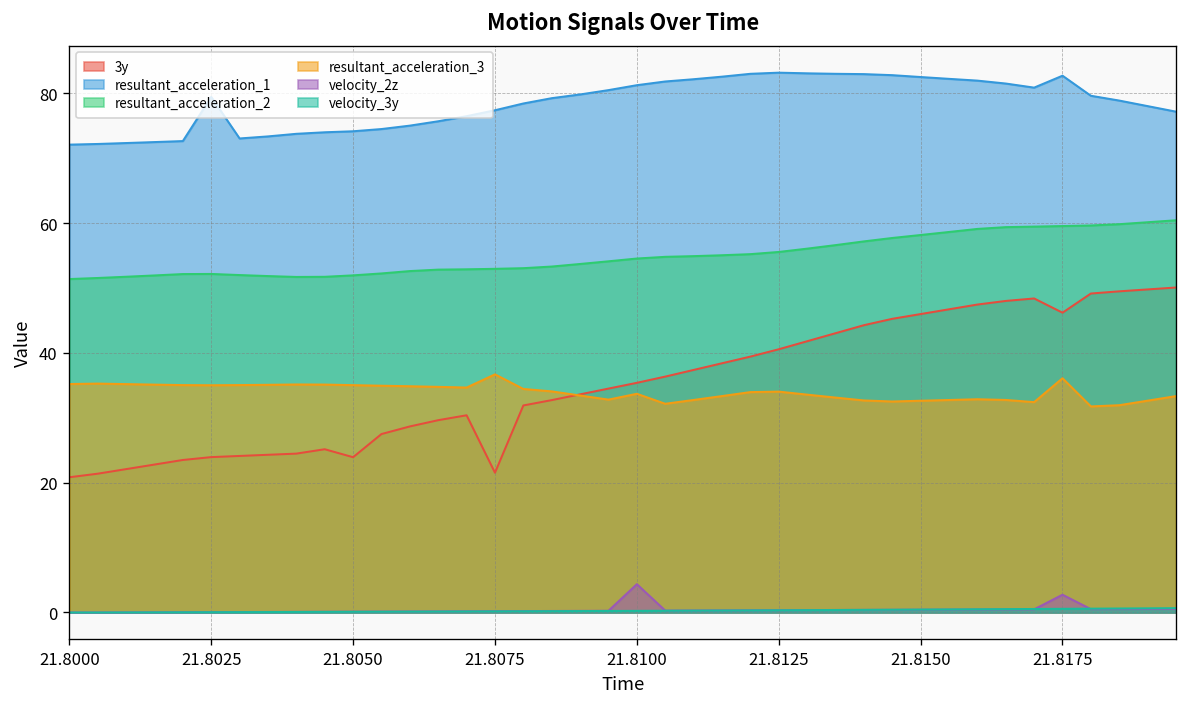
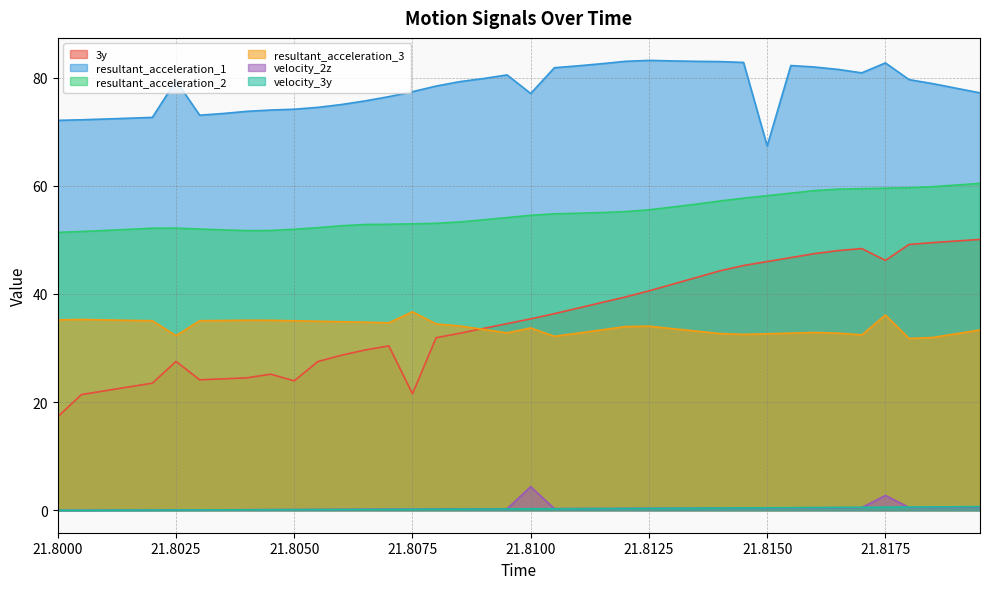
3y, 21.8000: 21 -> 17
3y, 21.8025: 24 -> 28
resultant_acceleration_3, 21.8025: 35 -> 32
resultant_acceleration_1, 21.8100: 81 -> 77
resultant_acceleration_1, 21.8150: 82 -> 67
